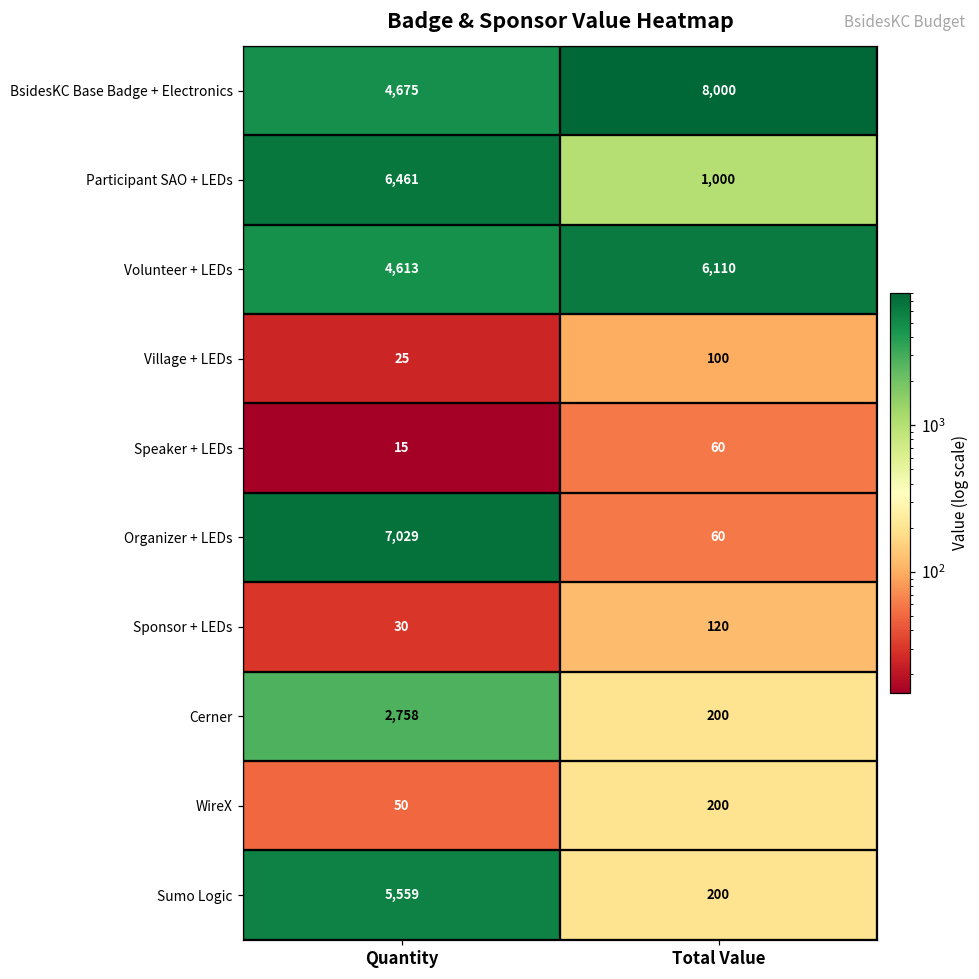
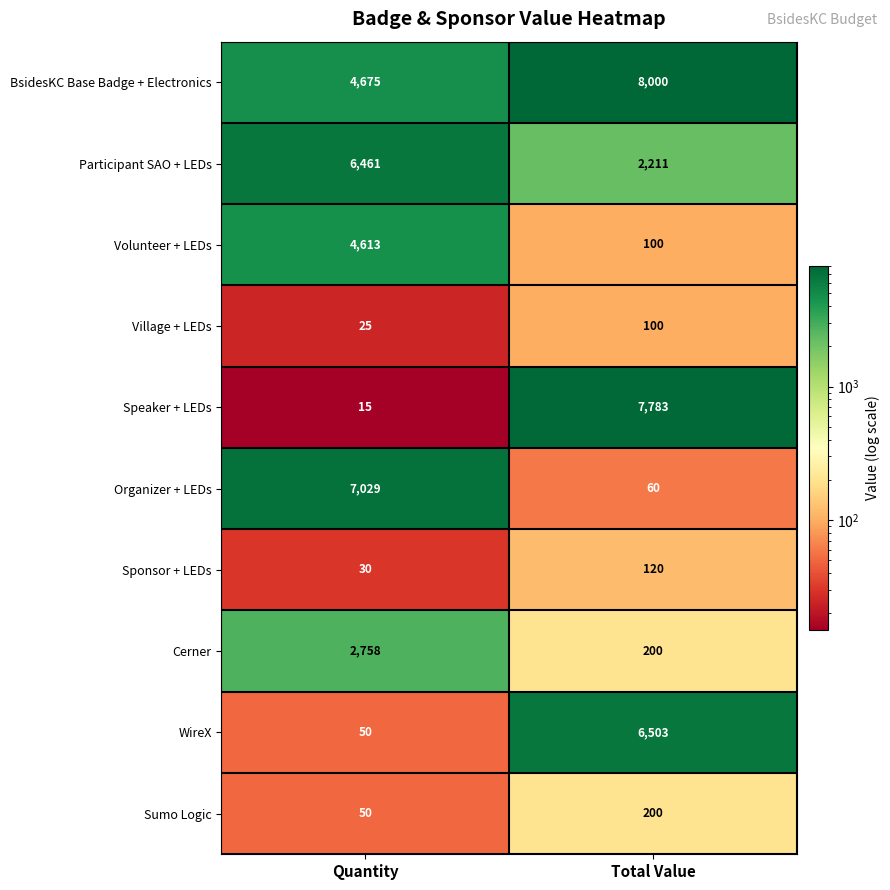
Participant SAO + LEDs, Total Value: 1,000 -> 2,211
Volunteer + LEDs, Total Value: 6,110 -> 100
Speaker + LEDs, Total Value: 60 -> 7,783
WireX, Total Value: 200 -> 6,503
Sumo Logic, Quantity: 5,559 -> 50
